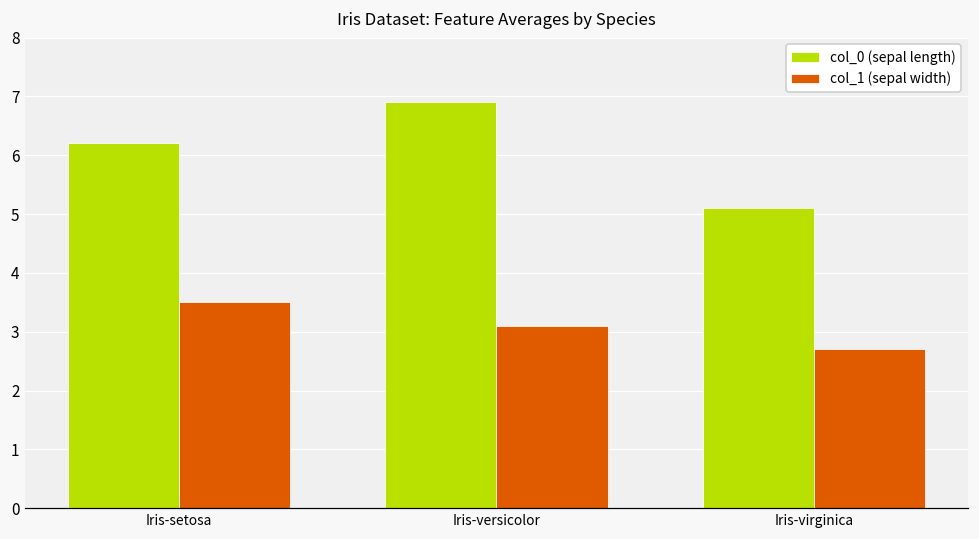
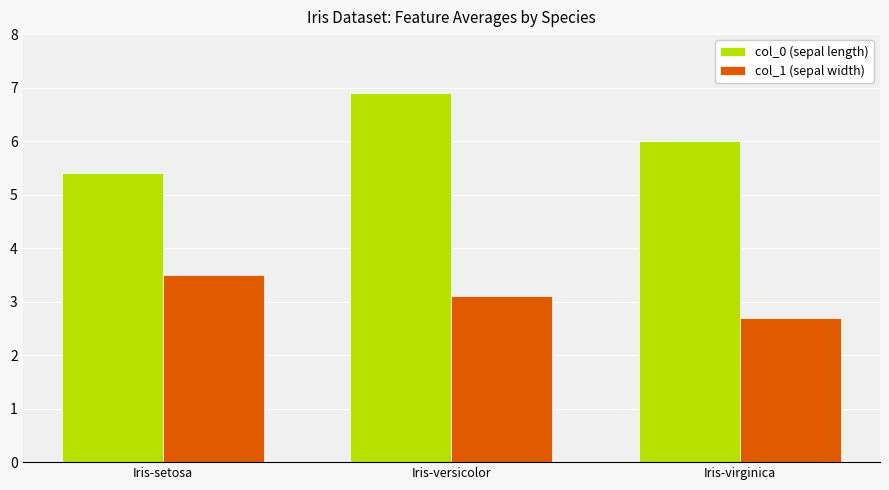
col_0 (sepal length), Iris-setosa: 6.2 -> 5.4
col_0 (sepal length), Iris-virginica: 5.1 -> 6.0
